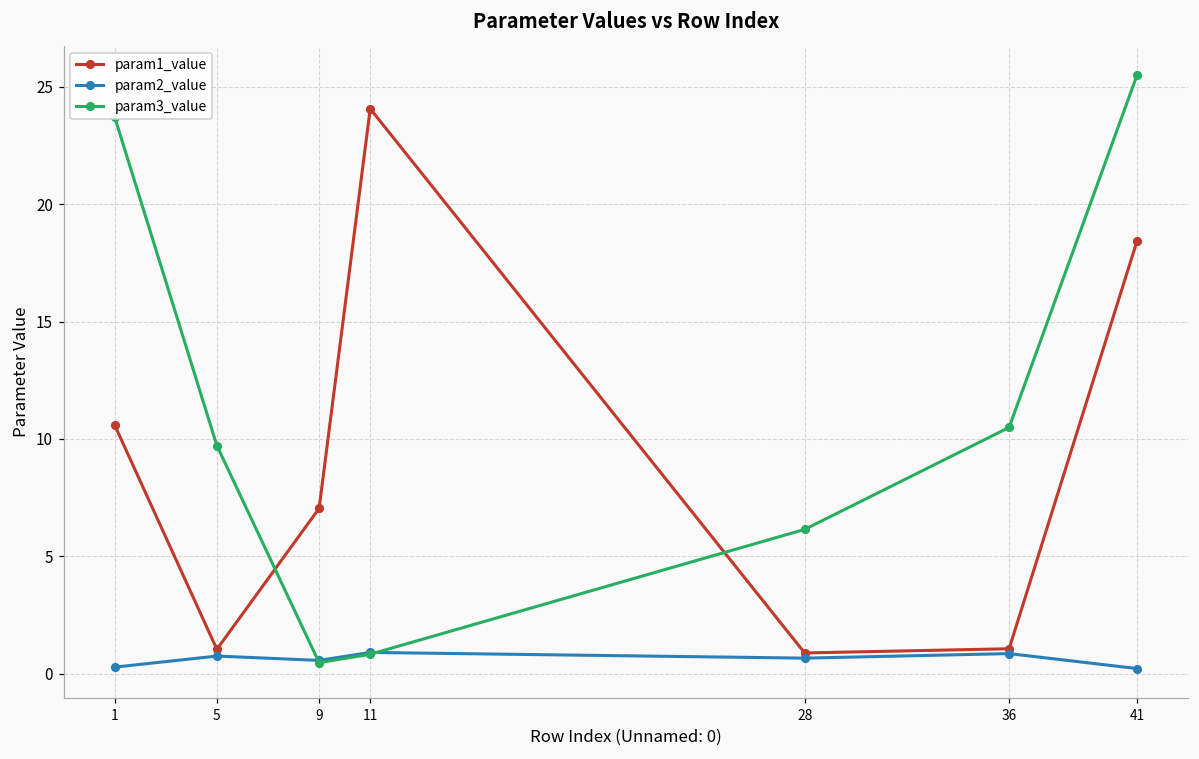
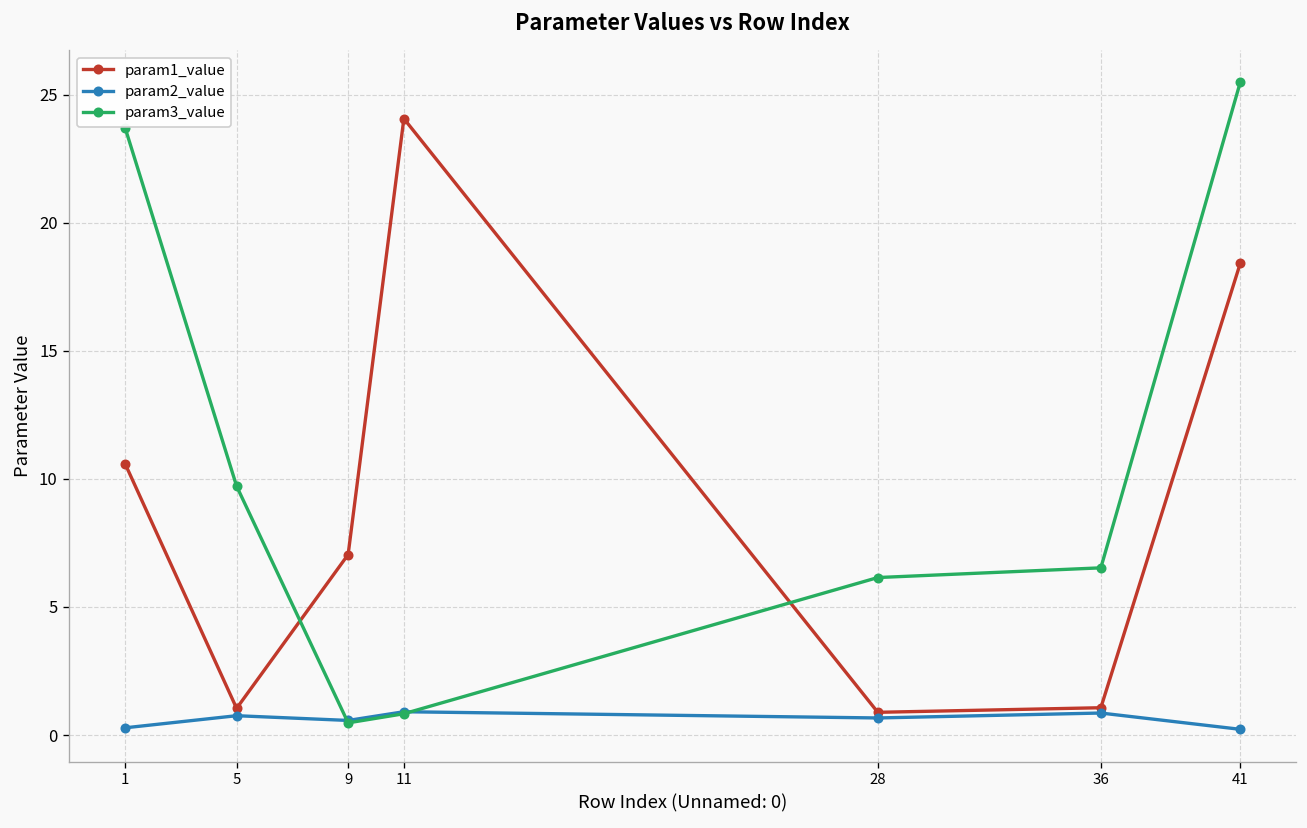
param3_value, 36: 10.5 -> 6.5
